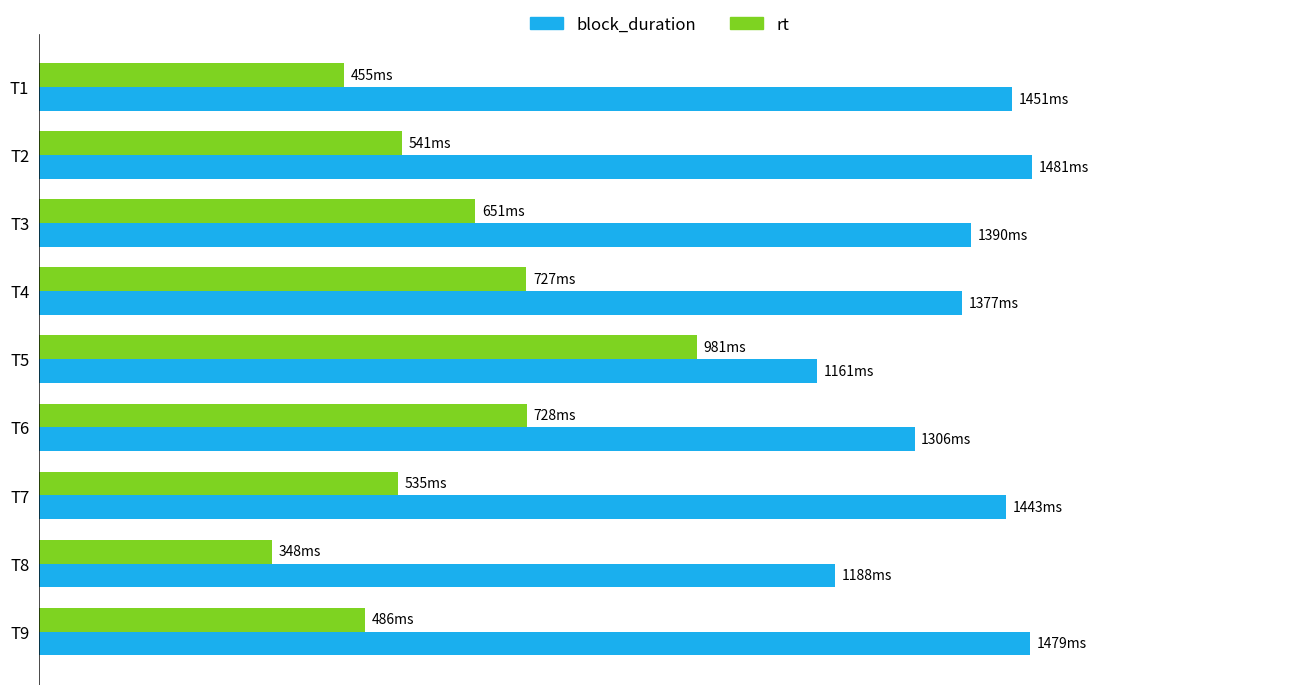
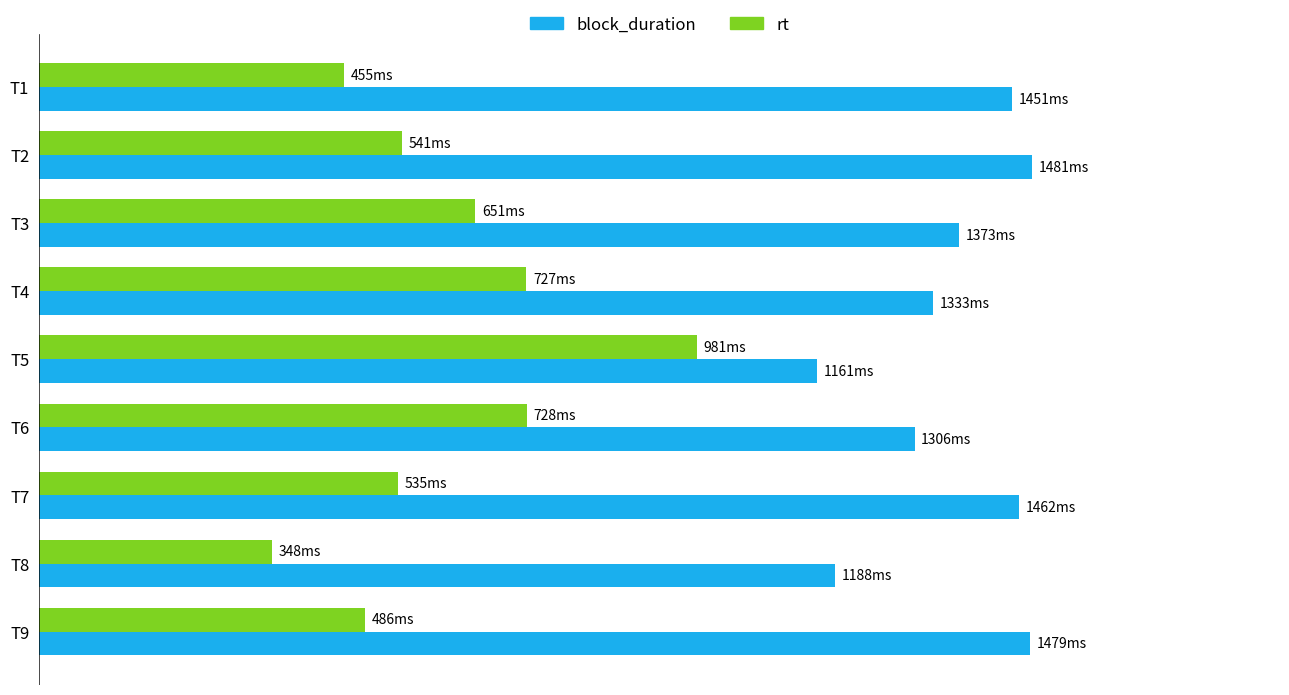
block_duration, T3: 1390 -> 1373
block_duration, T4: 1377 -> 1333
block_duration, T7: 1443 -> 1462
